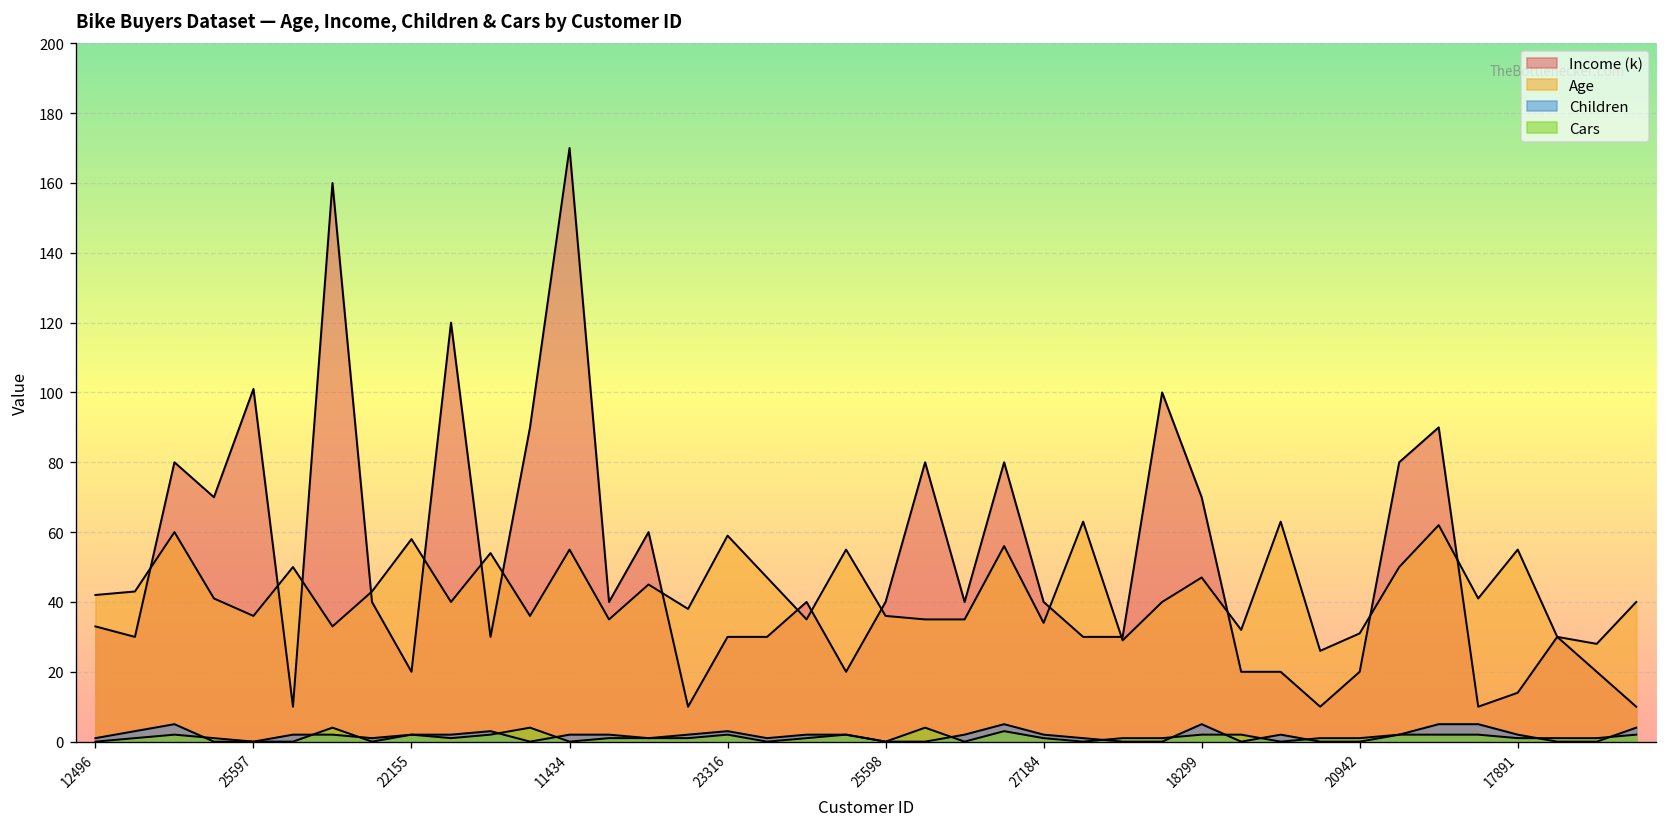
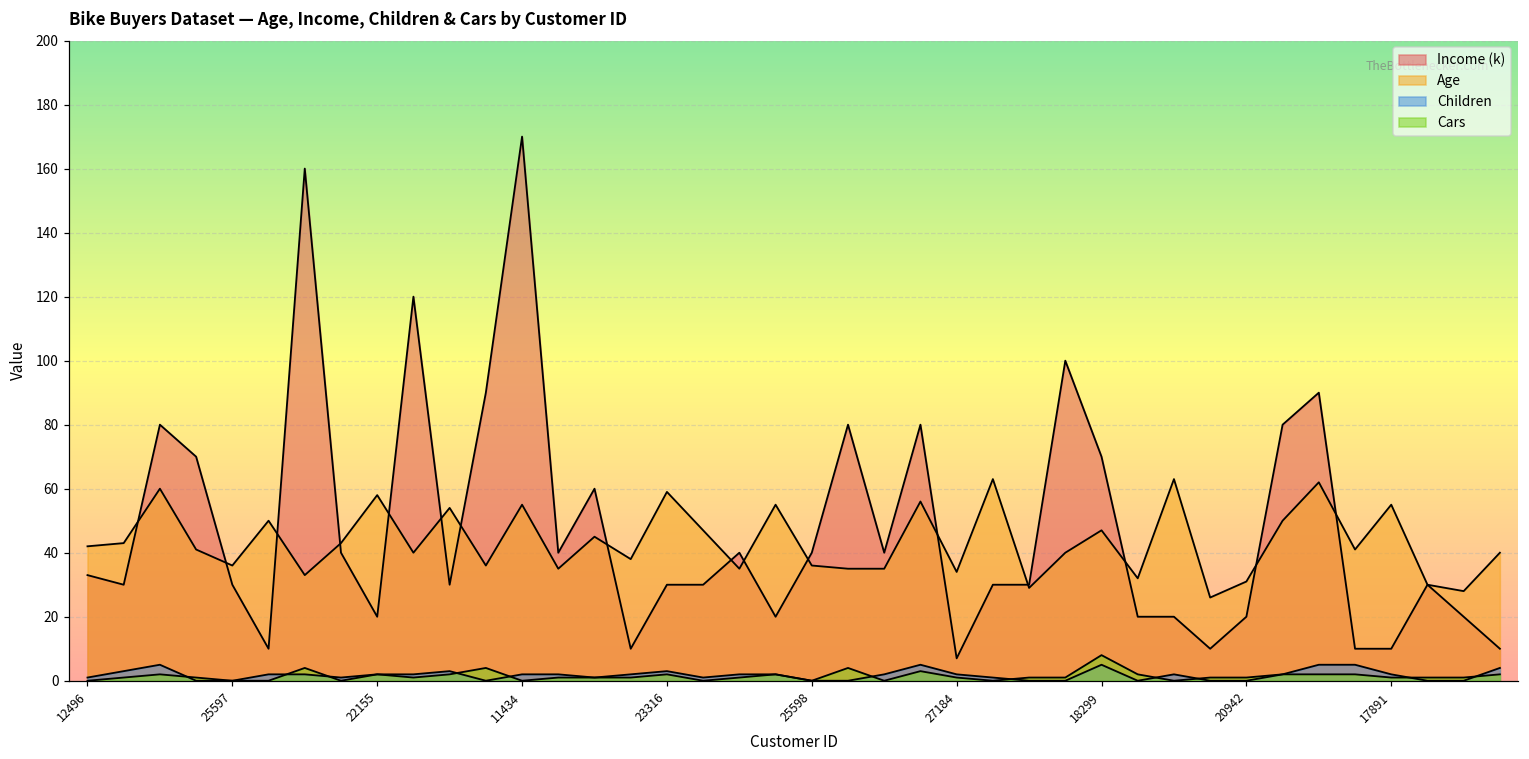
Income (k), 25597: 101 -> 30
Income (k), 27184: 40 -> 7
Cars, 18299: 2 -> 8
Income (k), 17891: 14 -> 10
